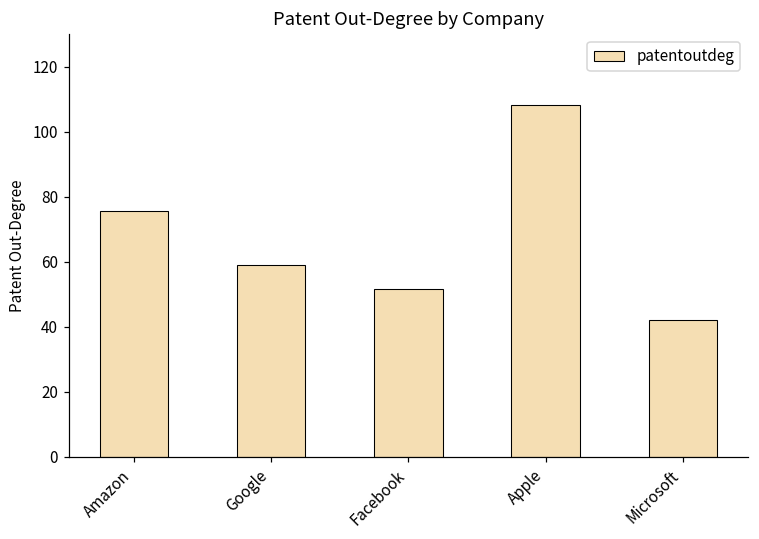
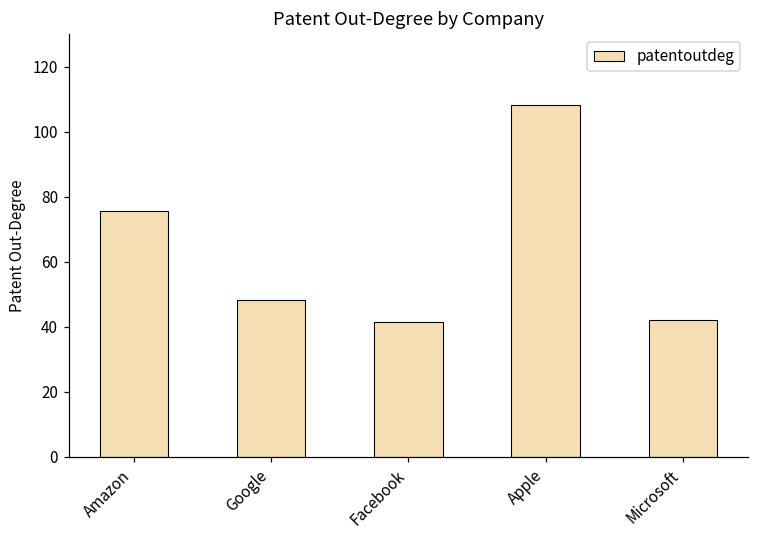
Google: 59 -> 48
Facebook: 52 -> 42
